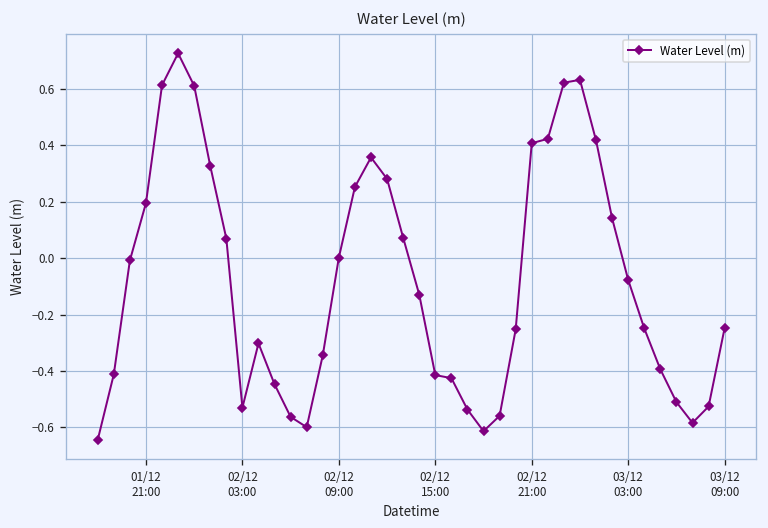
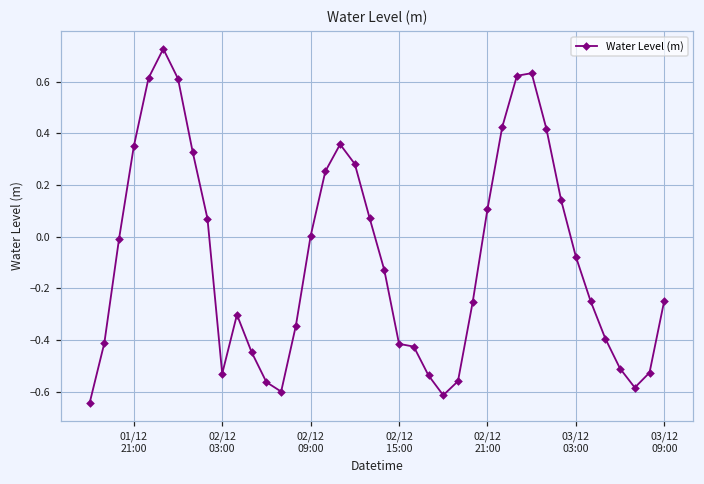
01/12 21:00: 0.20 -> 0.35
02/12 21:00: 0.41 -> 0.11
